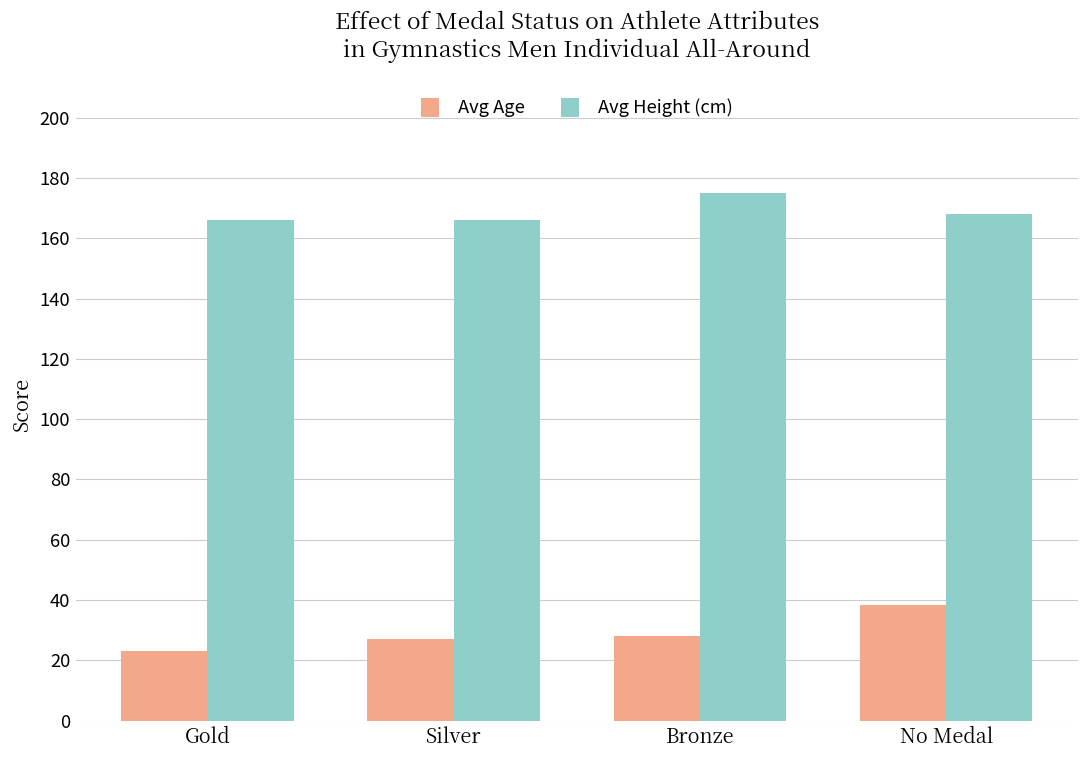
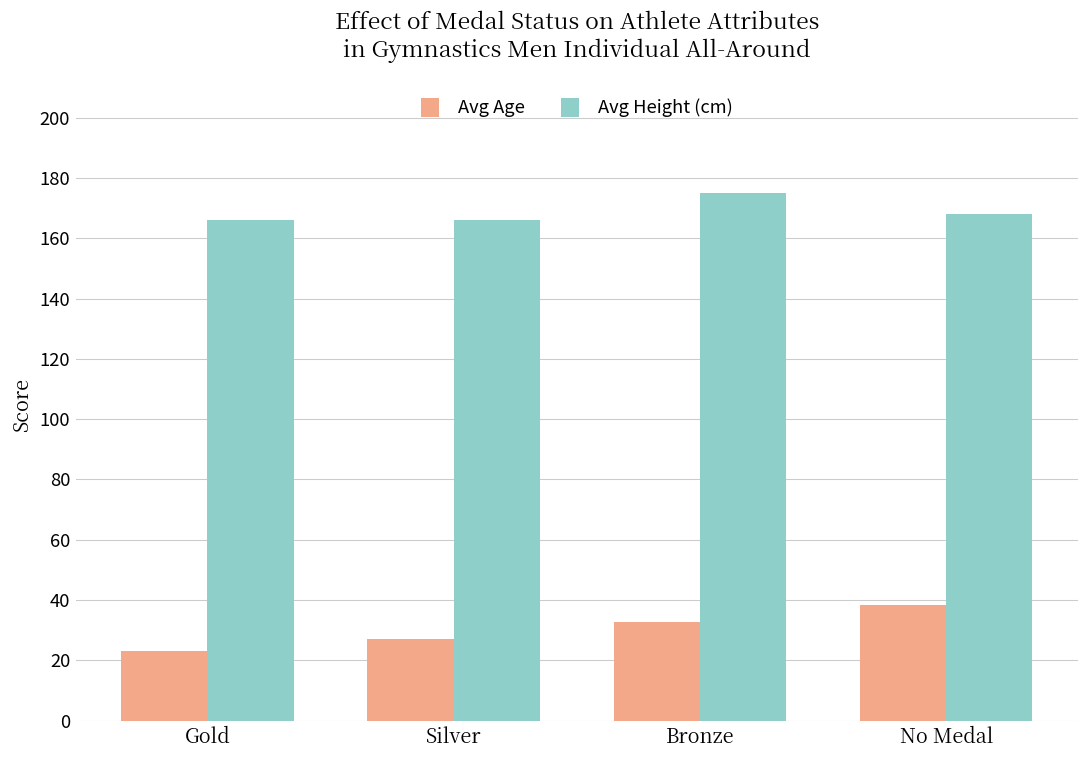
Avg Age, Bronze: 28 -> 33
